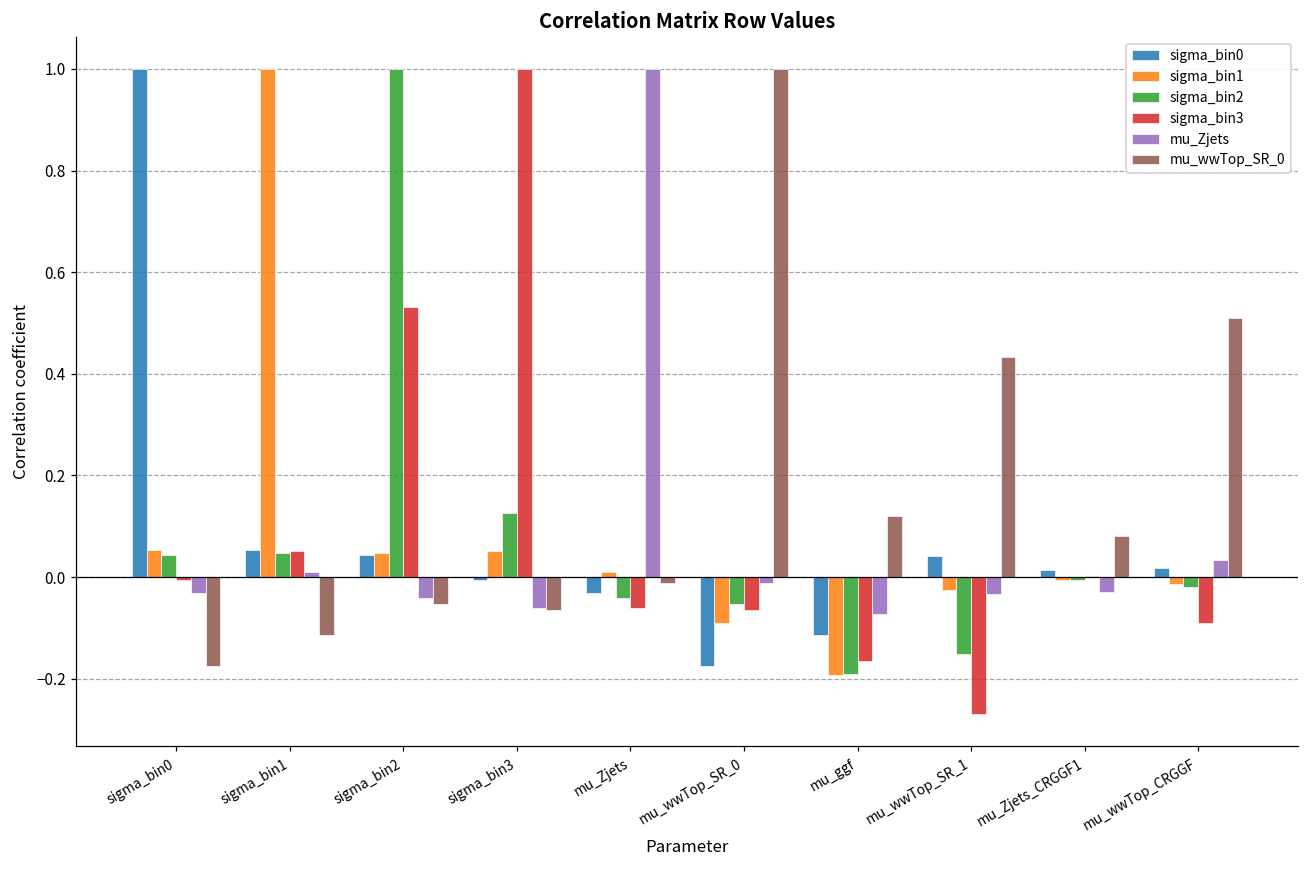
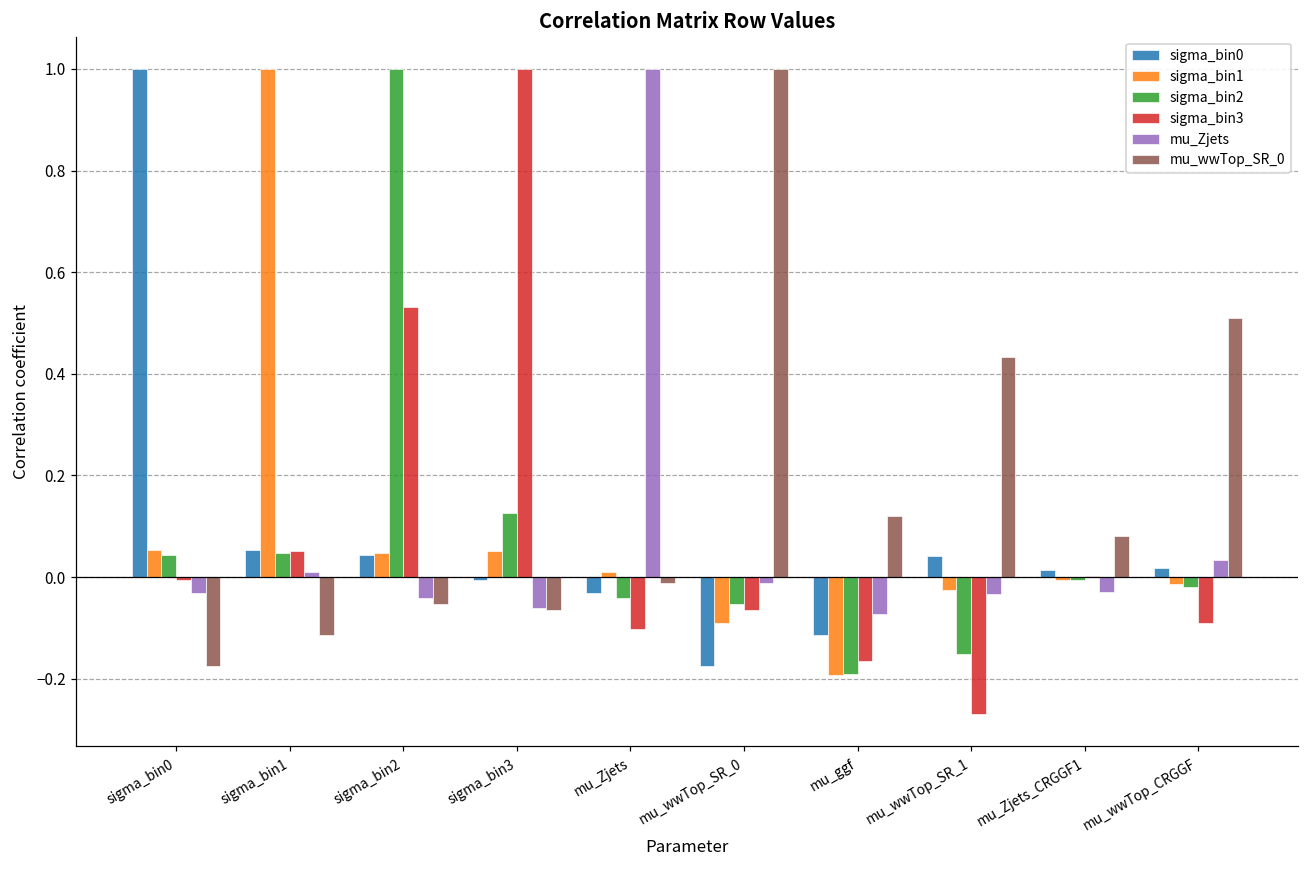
sigma_bin3, mu_Zjets: -0.06 -> -0.10
